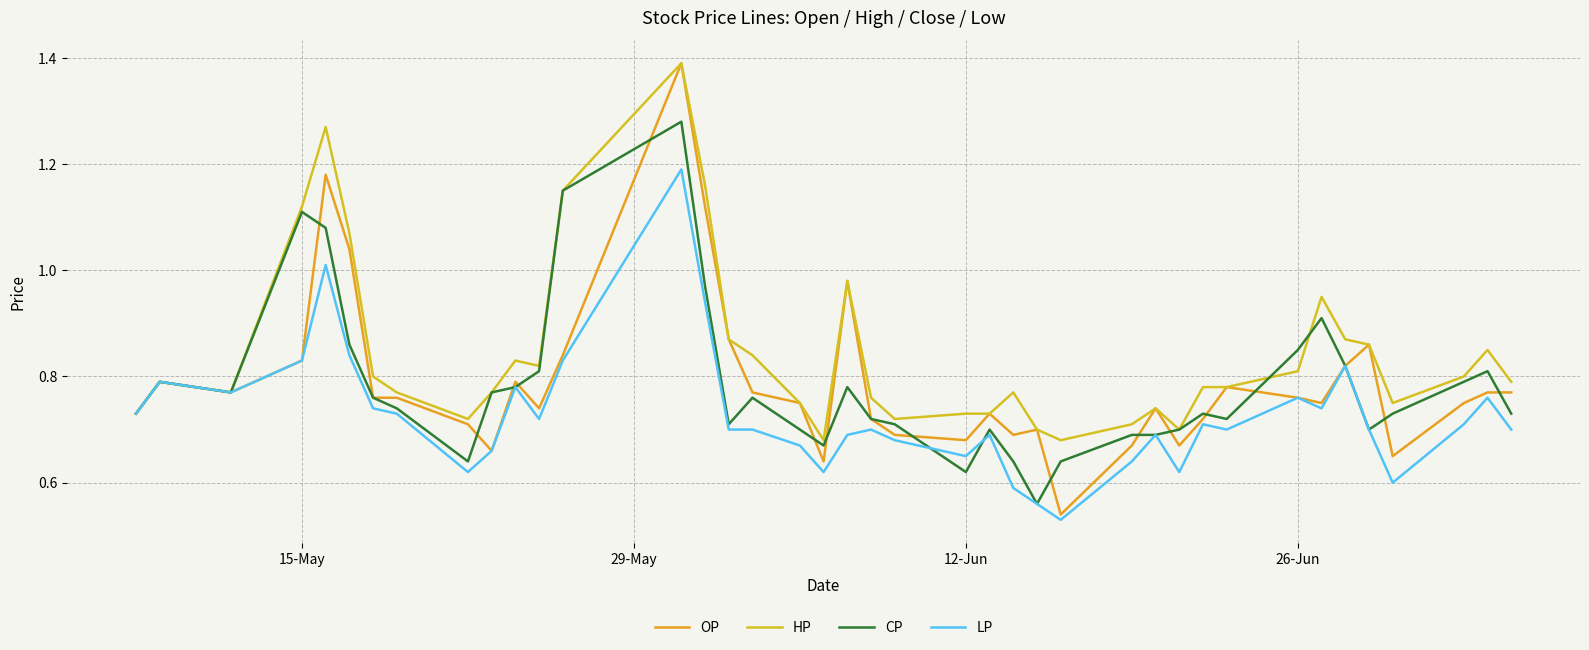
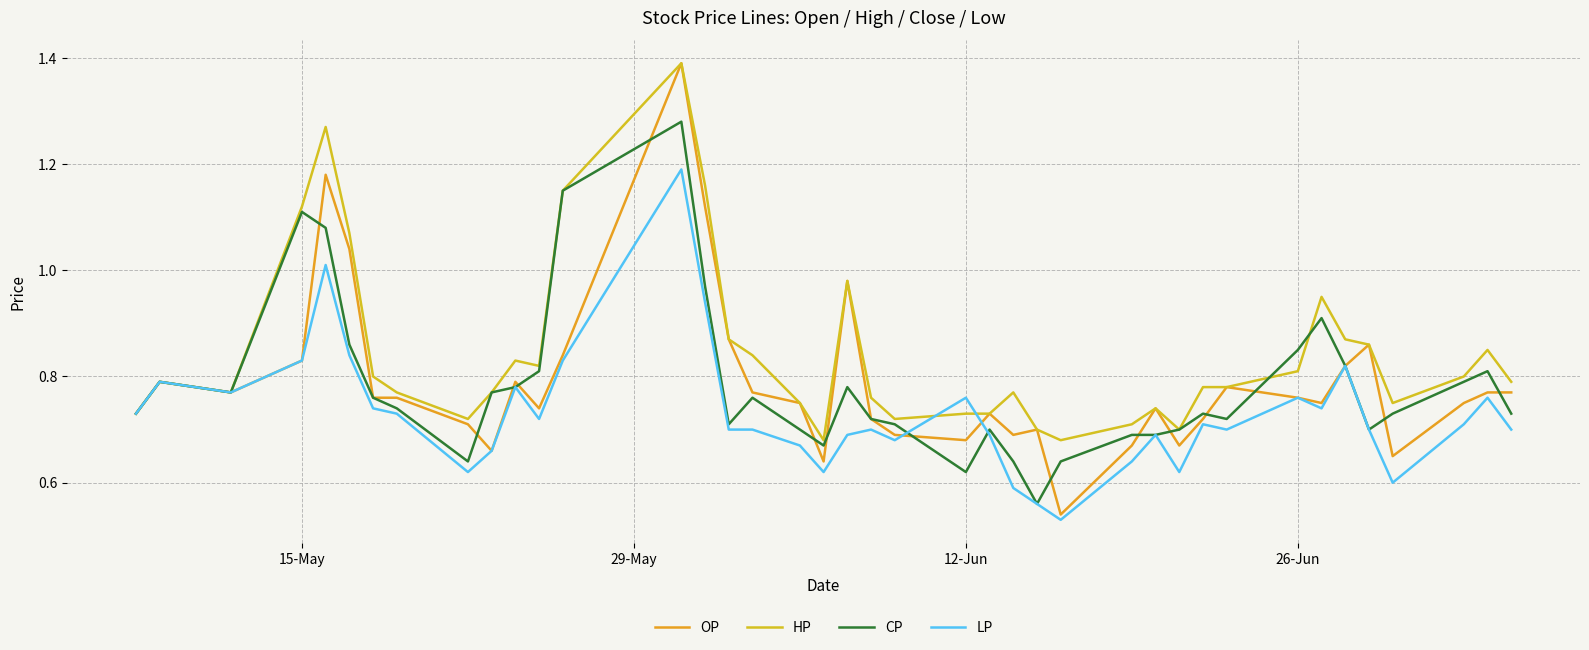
LP, 12-Jun: 0.65 -> 0.76
